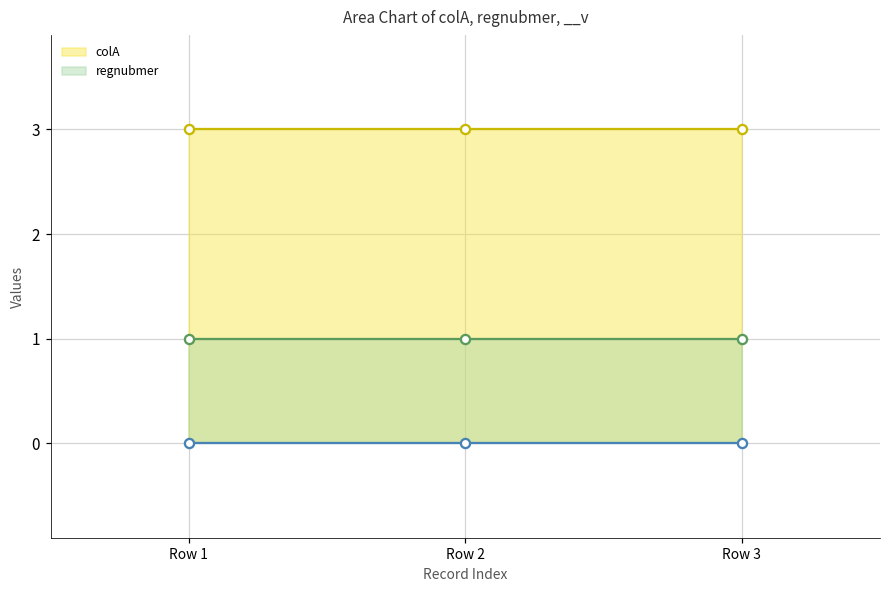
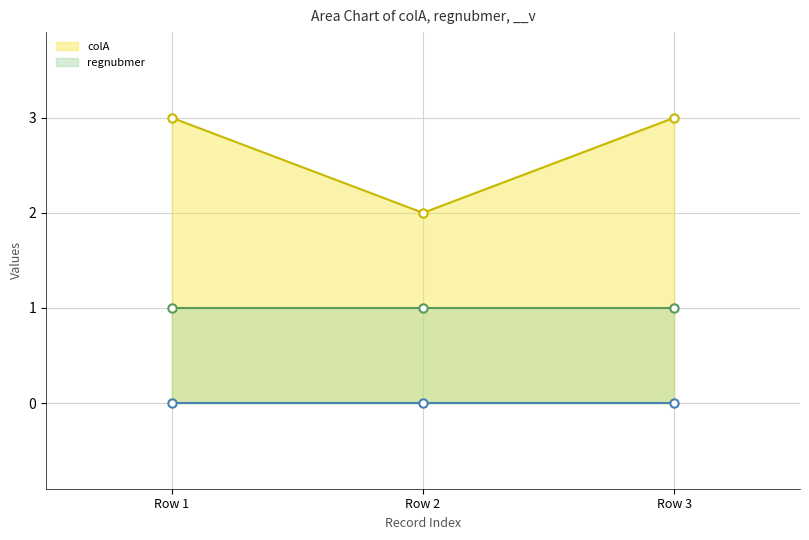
colA, Row 2: 3 -> 2
